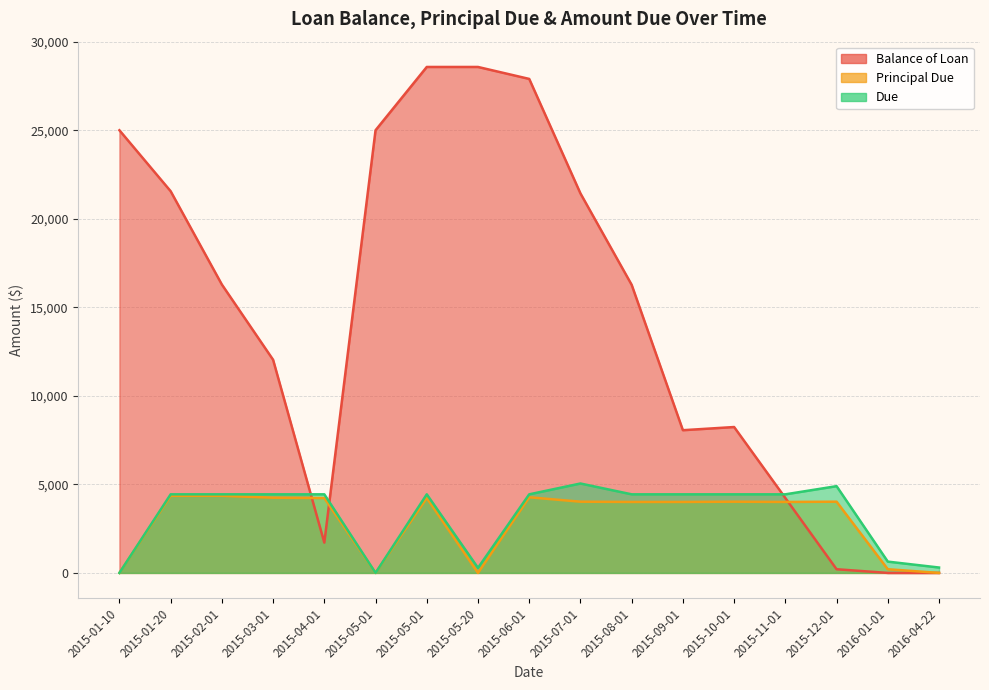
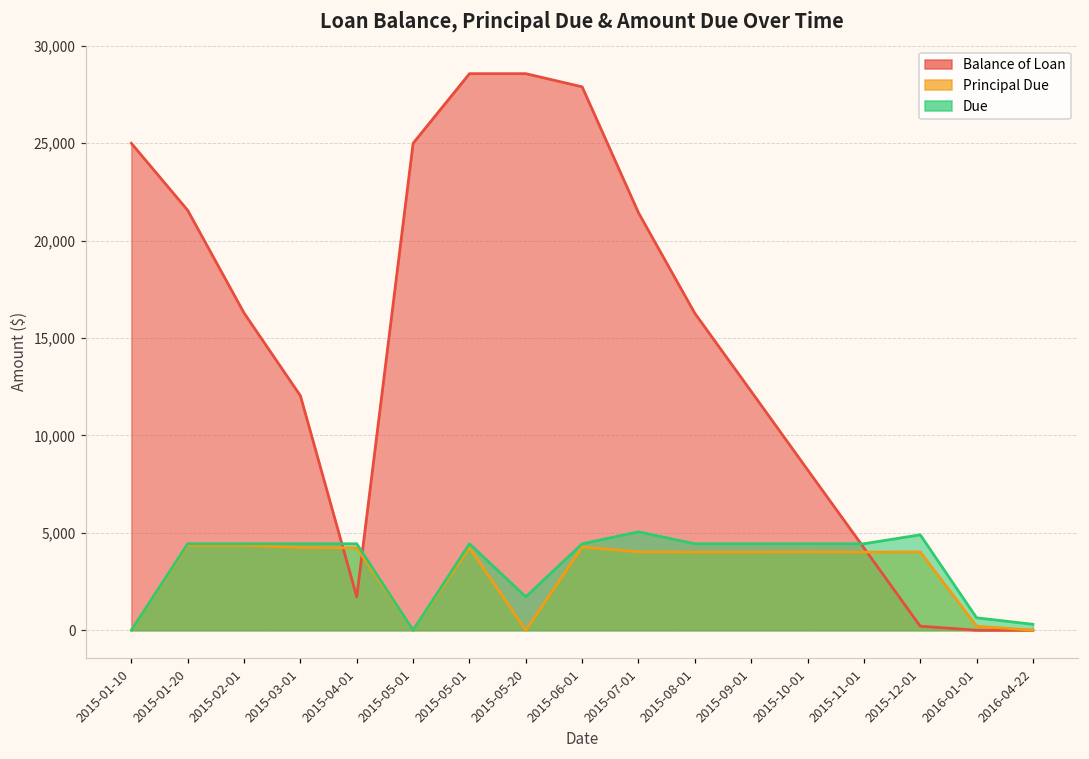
Due, 2015-05-20: 300 -> 1,700
Balance of Loan, 2015-09-01: 8,100 -> 12,300
